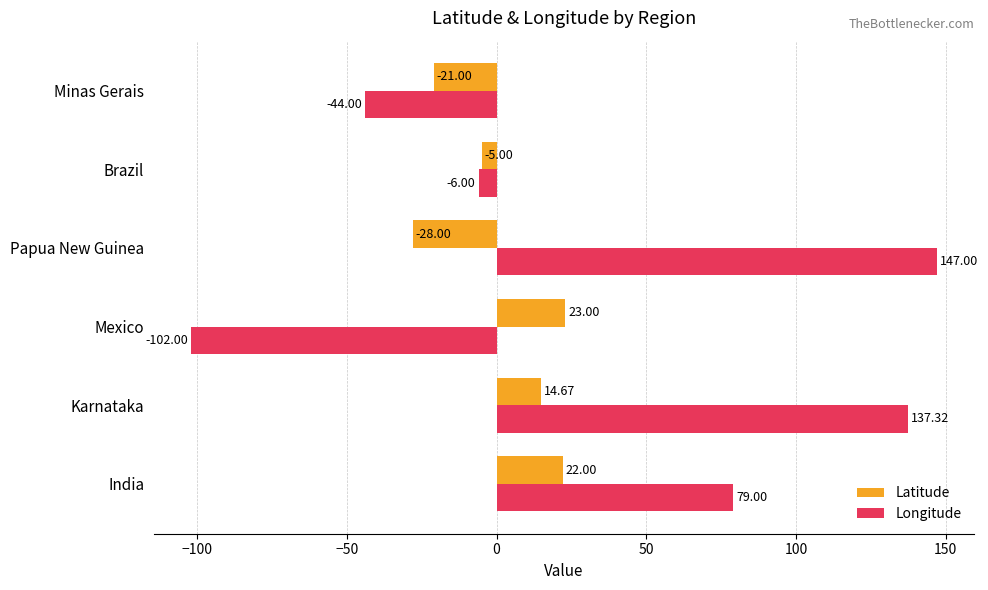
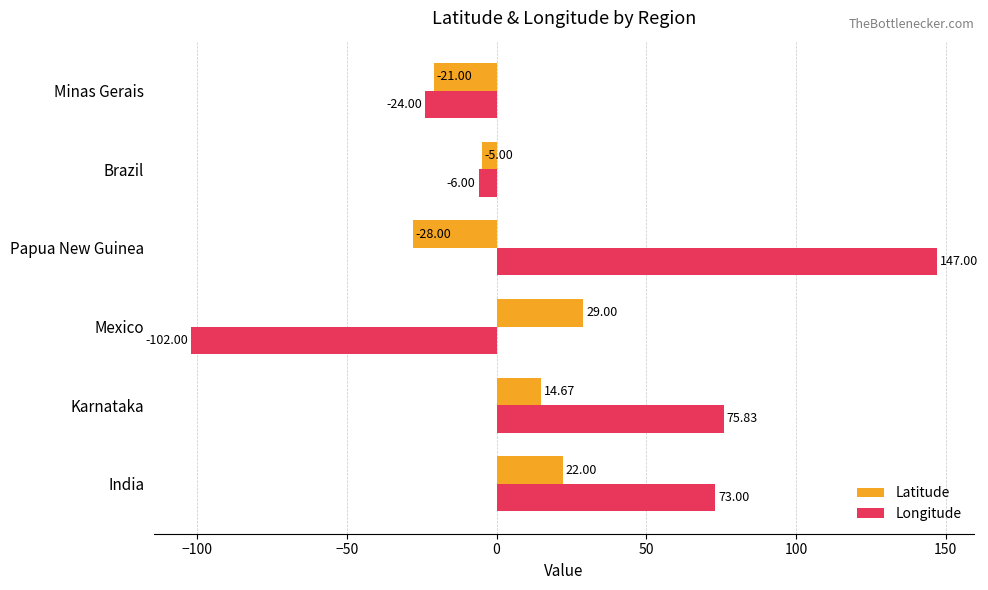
Longitude, Minas Gerais: -44.00 -> -24.00
Latitude, Mexico: 23.00 -> 29.00
Longitude, Karnataka: 137.32 -> 75.83
Longitude, India: 79.00 -> 73.00
